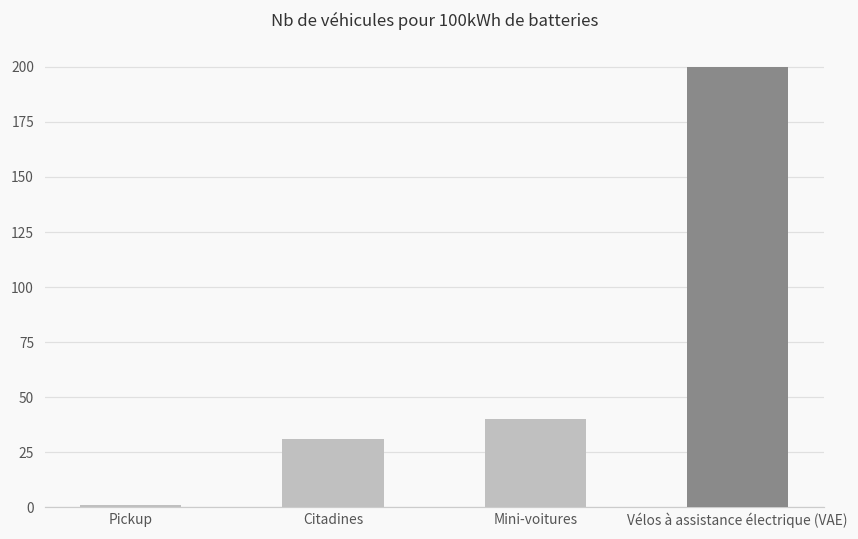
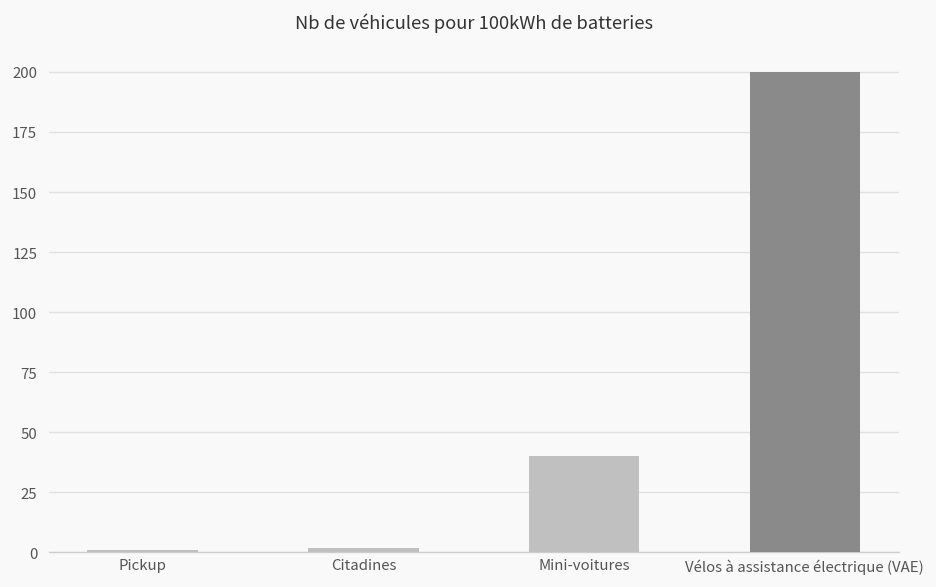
Citadines: 31 -> 2
